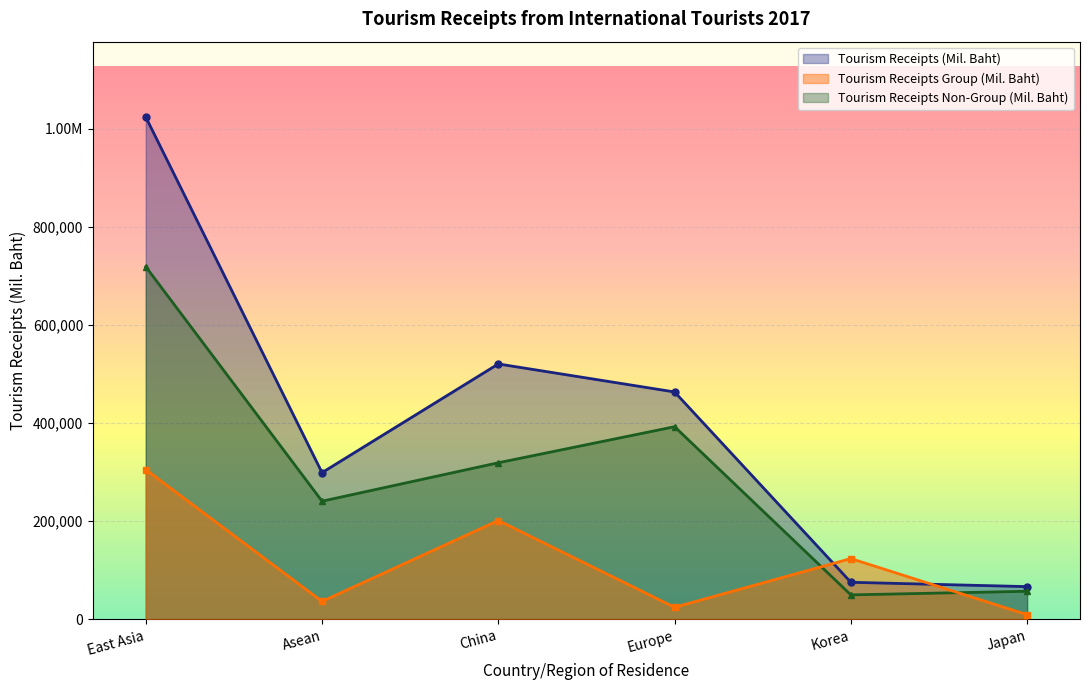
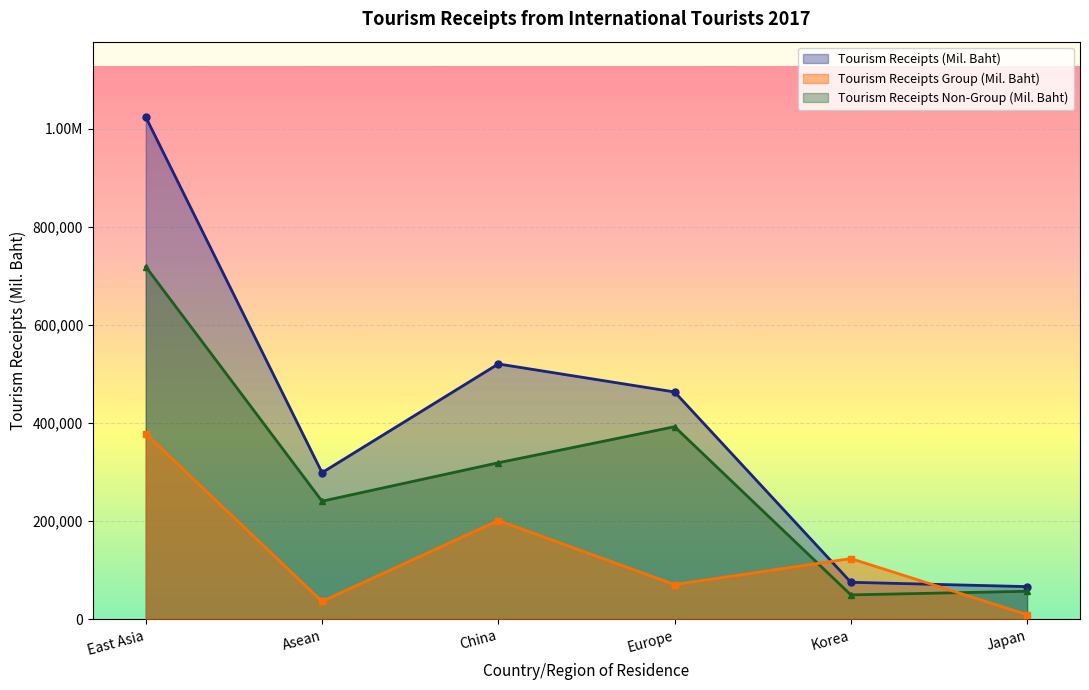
Tourism Receipts Group (Mil. Baht), East Asia: 310,000 -> 380,000
Tourism Receipts Group (Mil. Baht), Europe: 20,000 -> 70,000
